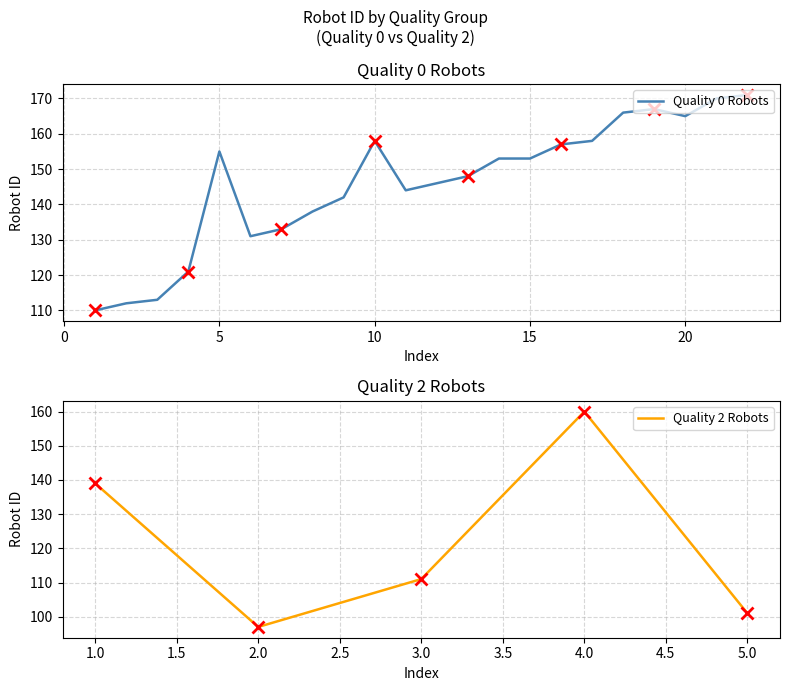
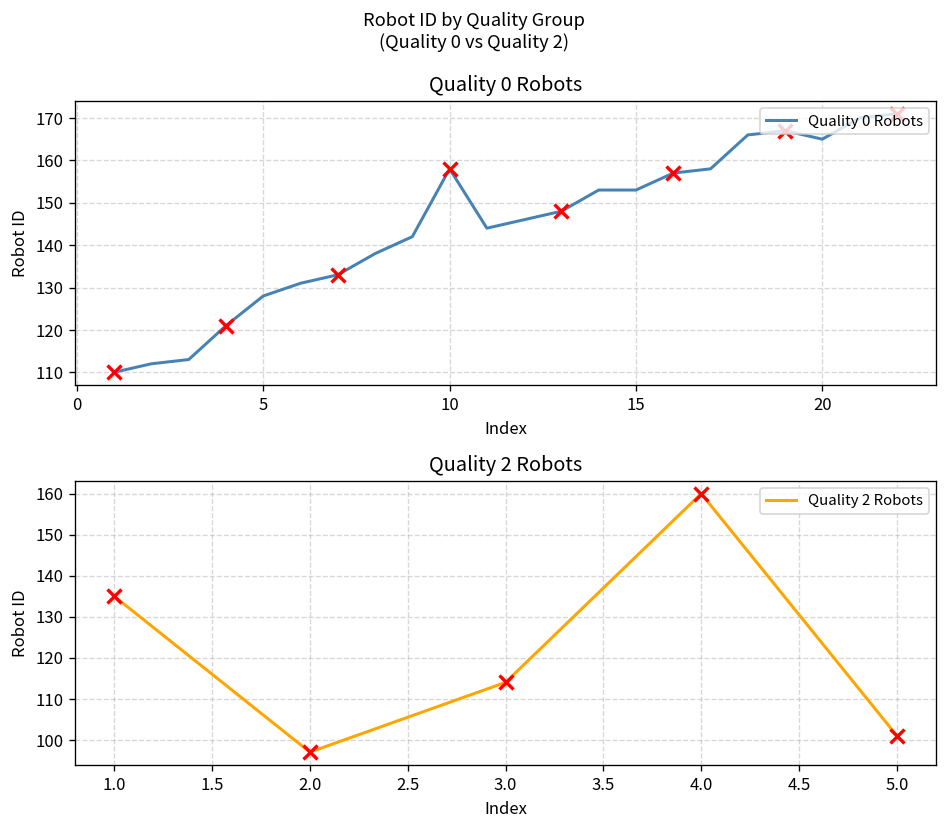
Quality 0 Robots, Quality 0 Robots, 5: 155 -> 128
Quality 2 Robots, Quality 2 Robots, 1.0: 139 -> 135
Quality 2 Robots, Quality 2 Robots, 3.0: 111 -> 114
